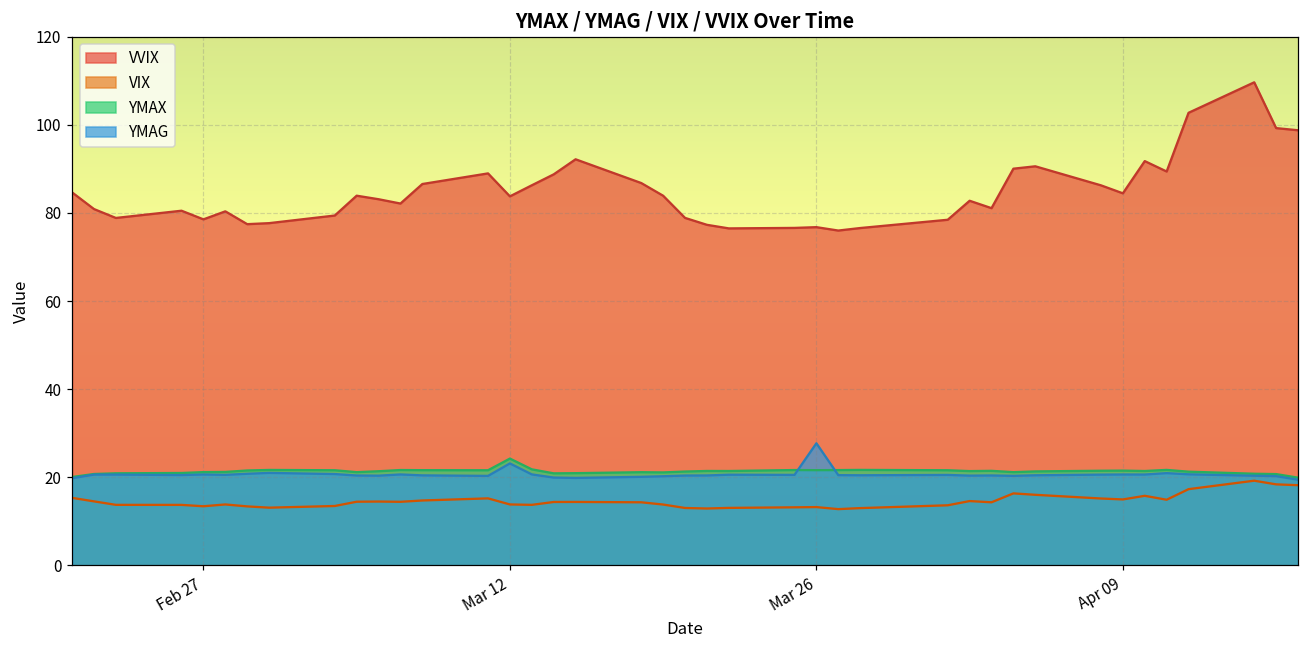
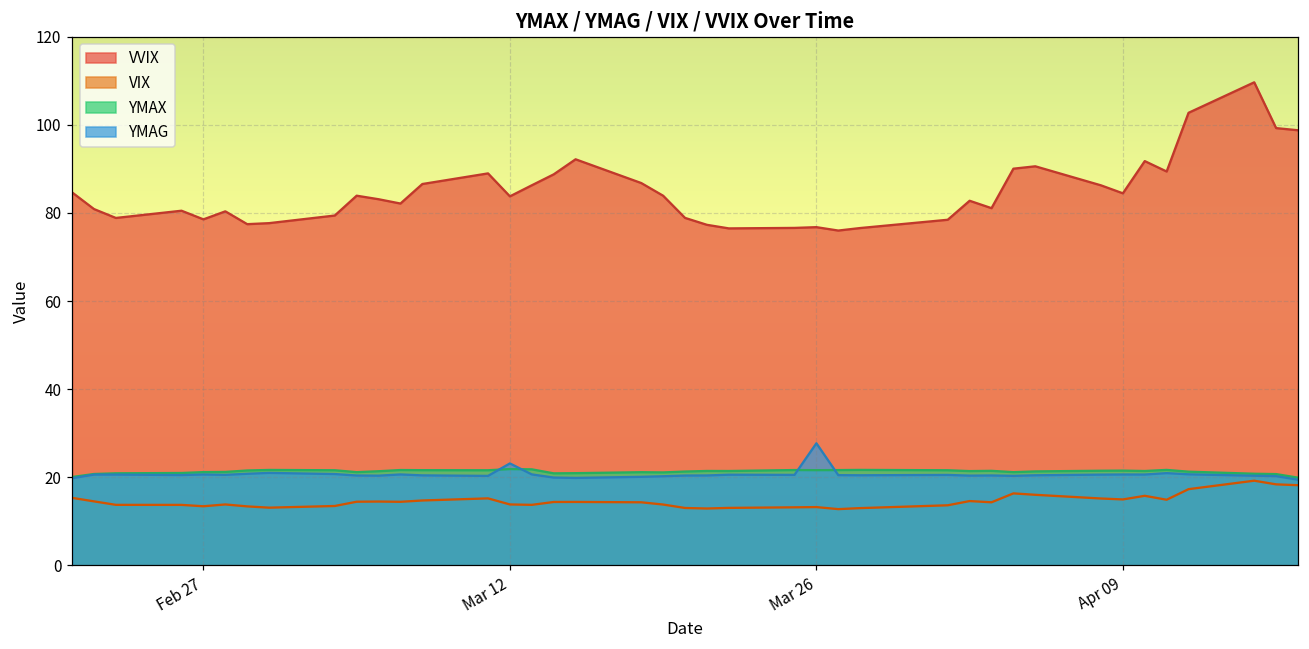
YMAX, Mar 12: 24 -> 22
